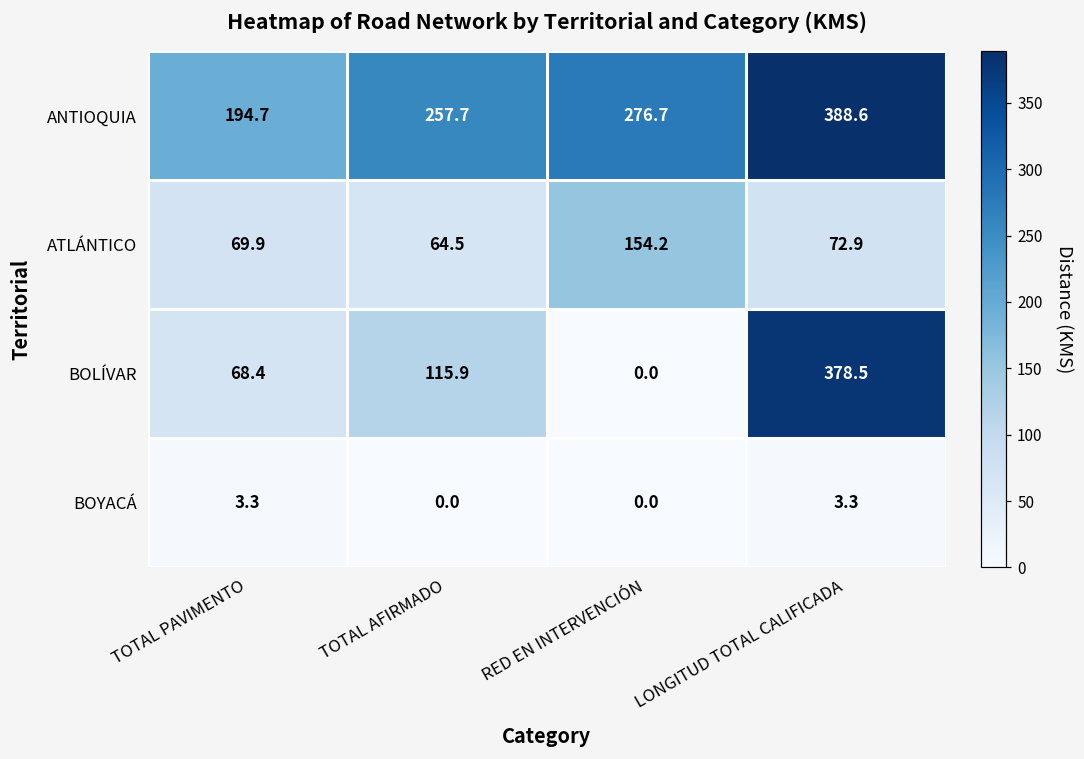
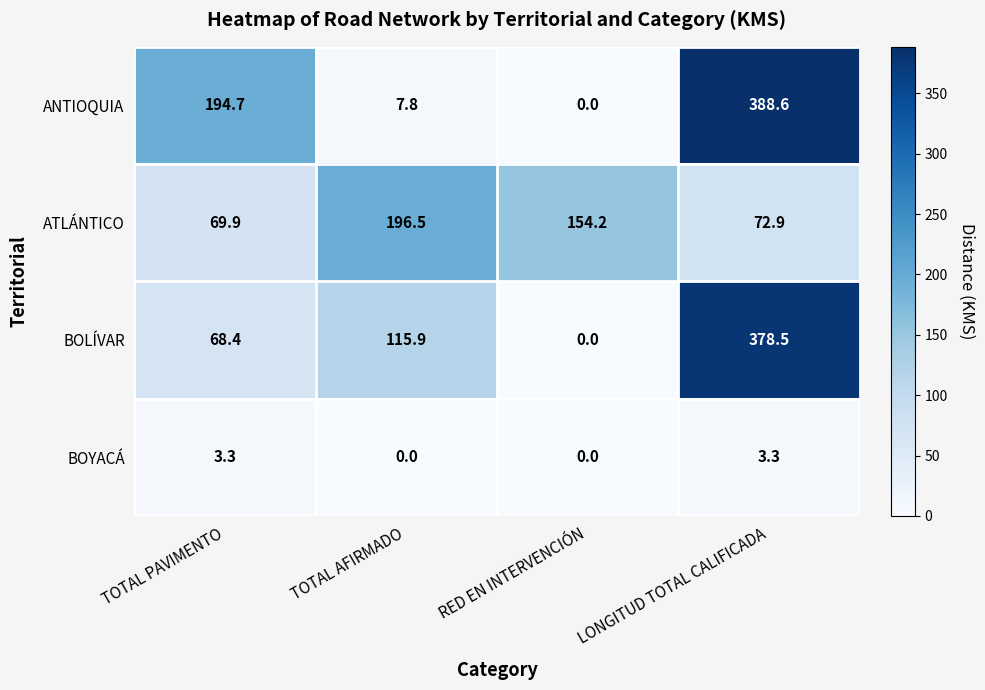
ANTIOQUIA, TOTAL AFIRMADO: 257.7 -> 7.8
ANTIOQUIA, RED EN INTERVENCIÓN: 276.7 -> 0.0
ATLÁNTICO, TOTAL AFIRMADO: 64.5 -> 196.5
